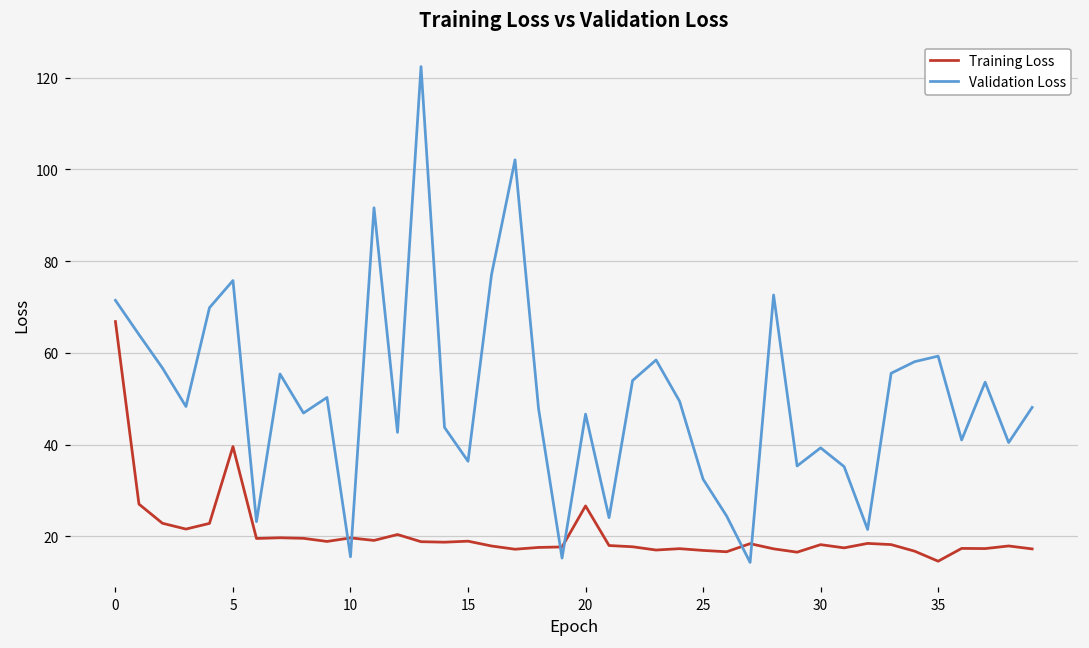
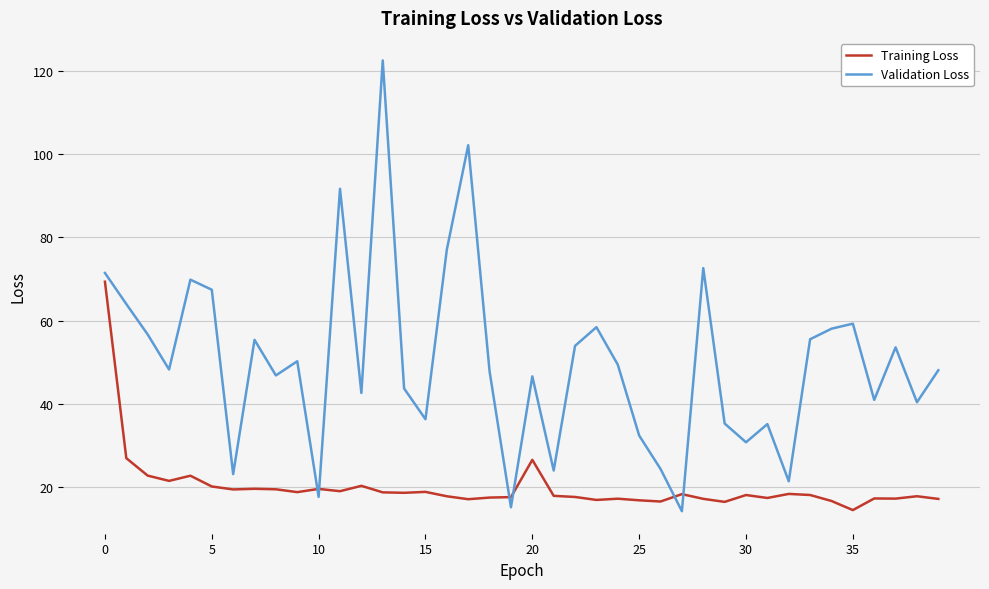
Training Loss, 0: 67 -> 69
Training Loss, 5: 40 -> 20
Validation Loss, 5: 76 -> 67
Validation Loss, 10: 16 -> 18
Validation Loss, 30: 39 -> 31
